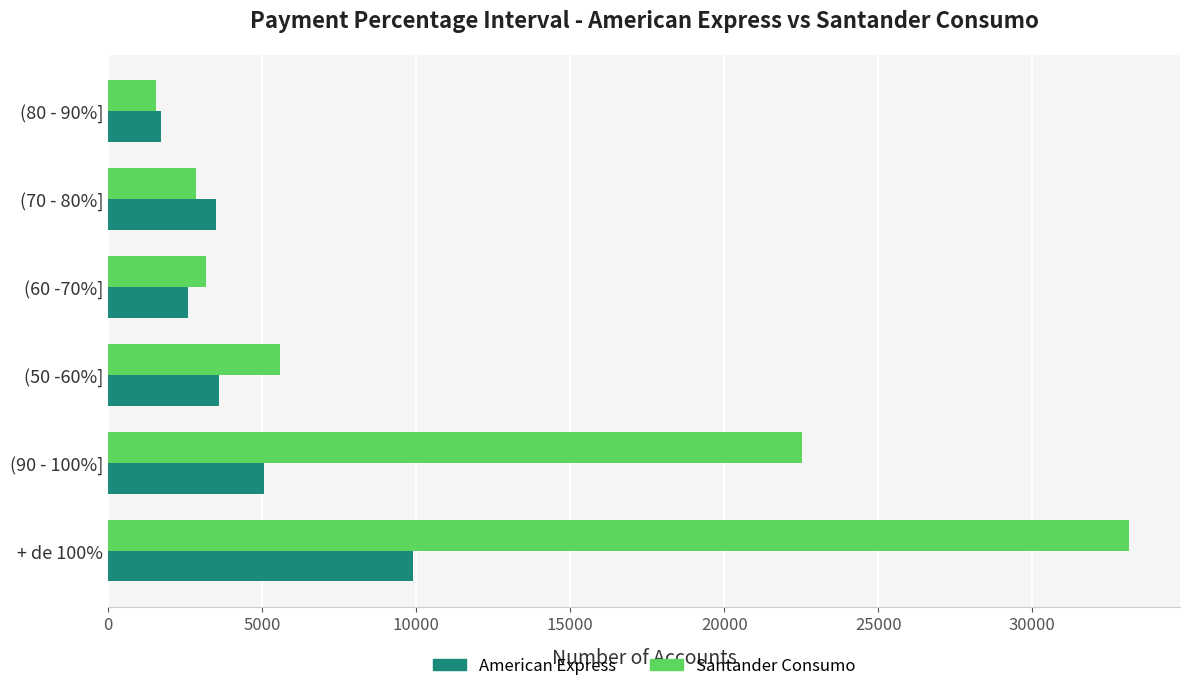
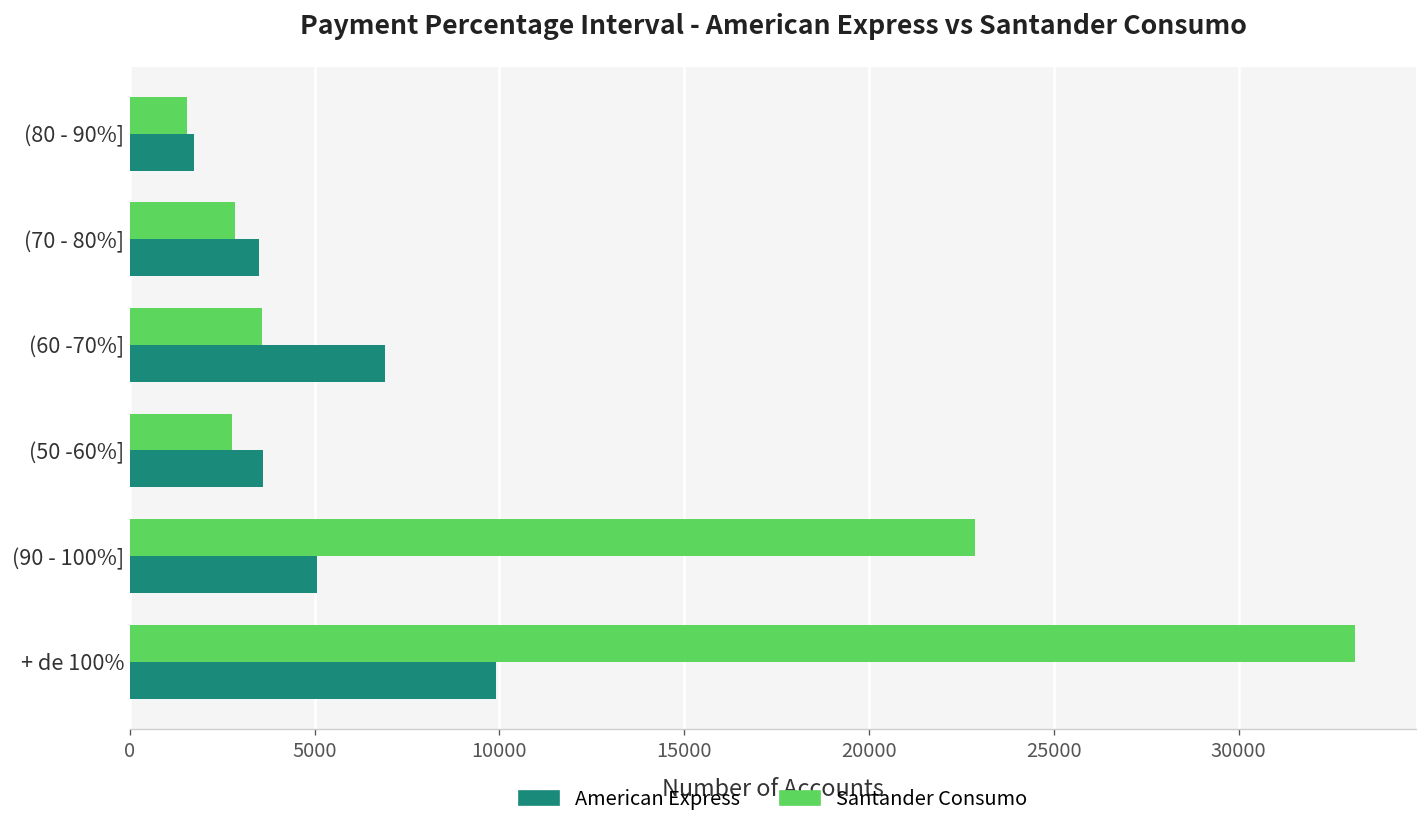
Santander Consumo, (60 -70%]: 3200 -> 3600
American Express, (60 -70%]: 2600 -> 6900
Santander Consumo, (50 -60%]: 5600 -> 2800
Santander Consumo, (90 - 100%]: 22500 -> 22900
